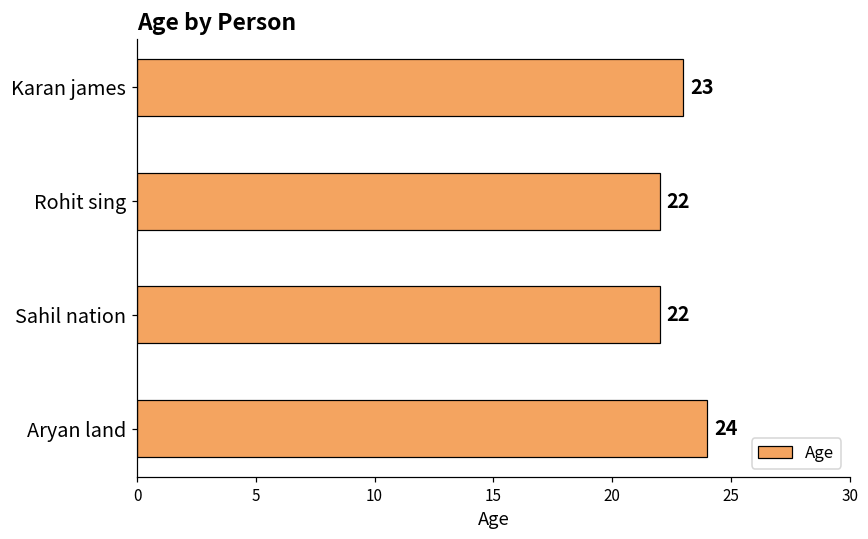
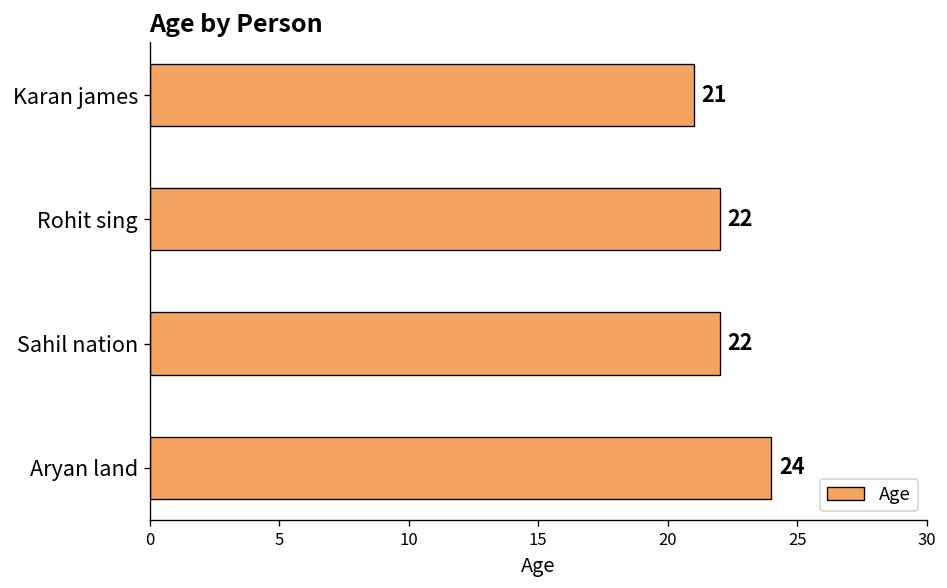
Karan james: 23 -> 21
